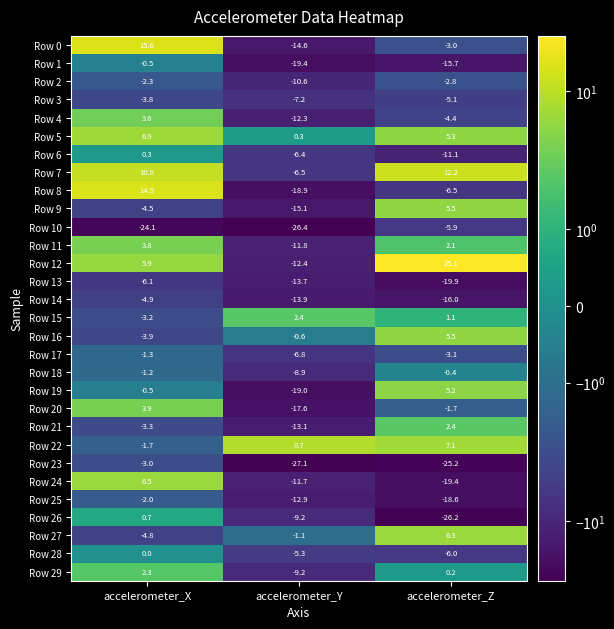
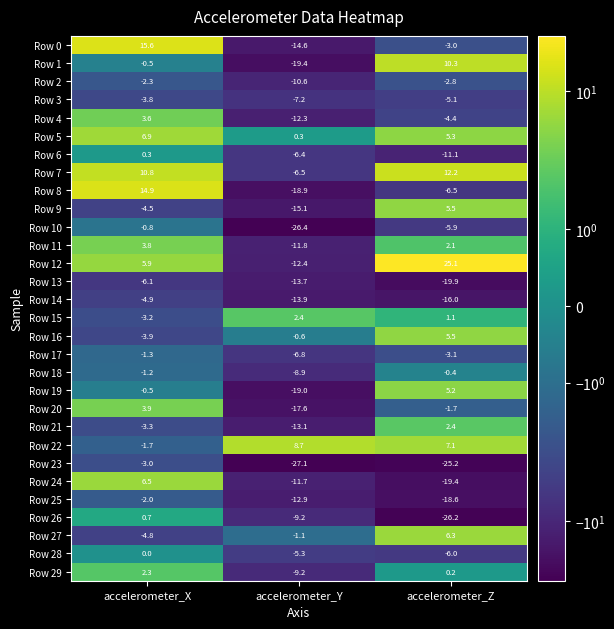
Row 1, accelerometer_Z: -15.7 -> 10.3
Row 10, accelerometer_X: -24.1 -> -0.8
